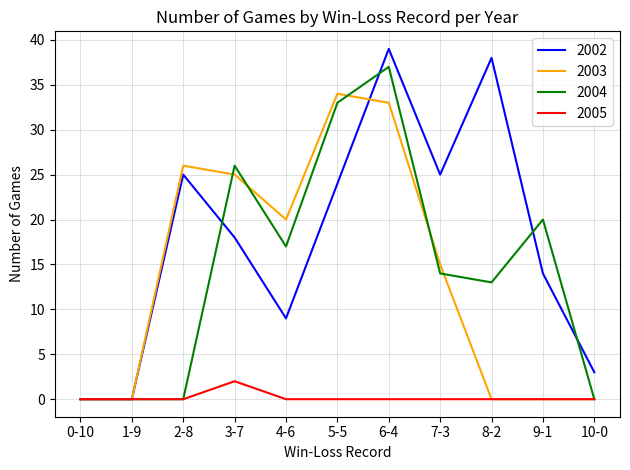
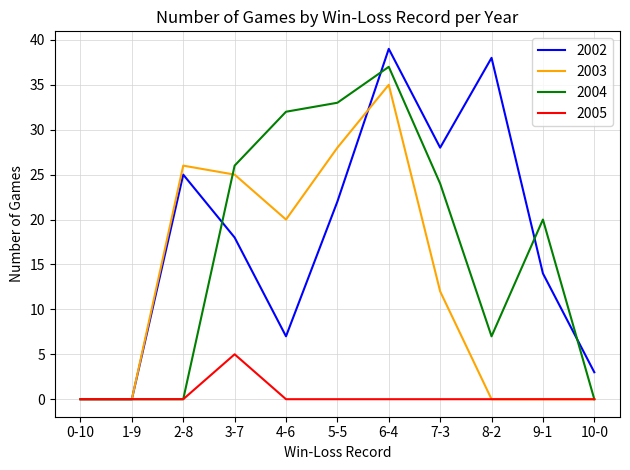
2005, 3-7: 2 -> 5
2002, 4-6: 9 -> 7
2004, 4-6: 17 -> 32
2002, 5-5: 24 -> 22
2003, 5-5: 34 -> 28
2003, 6-4: 33 -> 35
2002, 7-3: 25 -> 28
2003, 7-3: 15 -> 12
2004, 7-3: 14 -> 24
2004, 8-2: 13 -> 7
